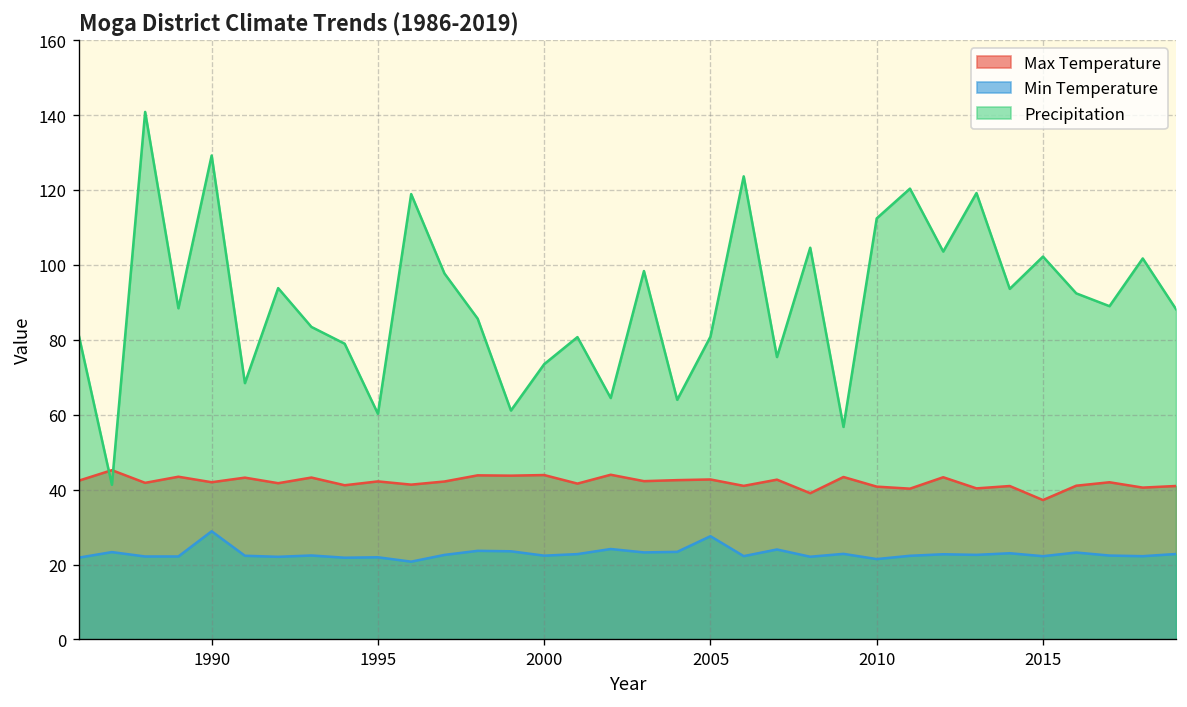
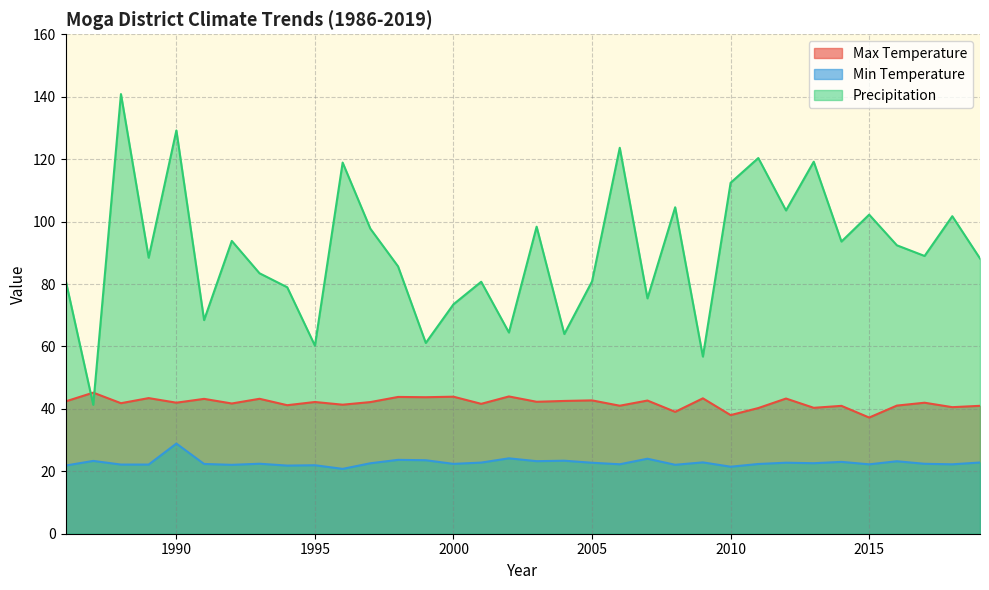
Min Temperature, 2005: 28 -> 23
Max Temperature, 2010: 41 -> 38
